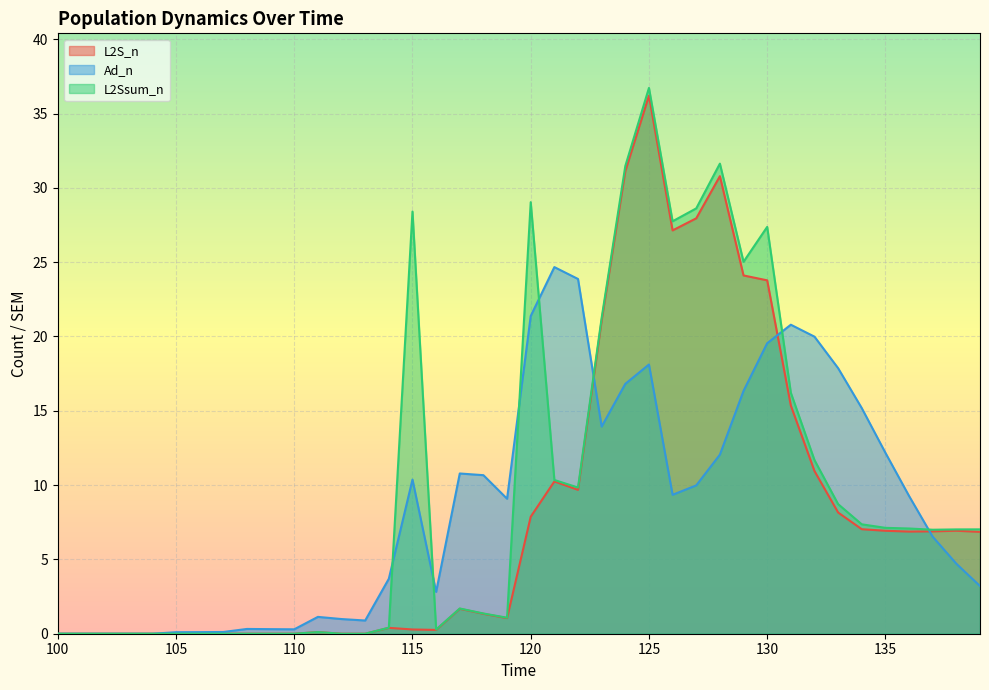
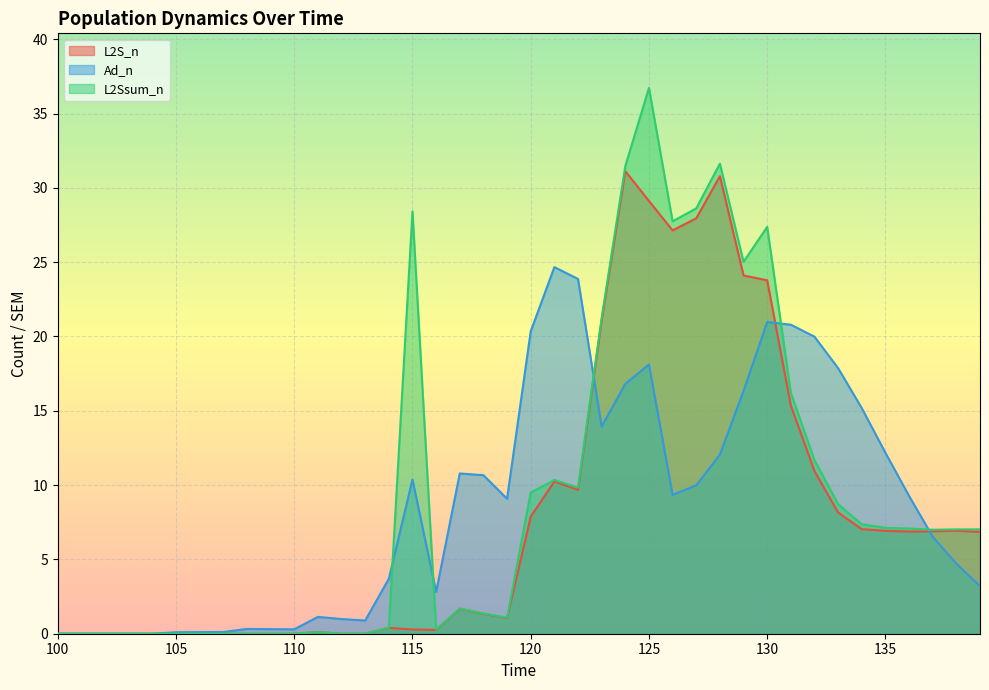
Ad_n, 120: 21.4 -> 20.3
L2Ssum_n, 120: 29.0 -> 9.5
L2S_n, 125: 36.2 -> 29.1
Ad_n, 130: 19.5 -> 21.0
